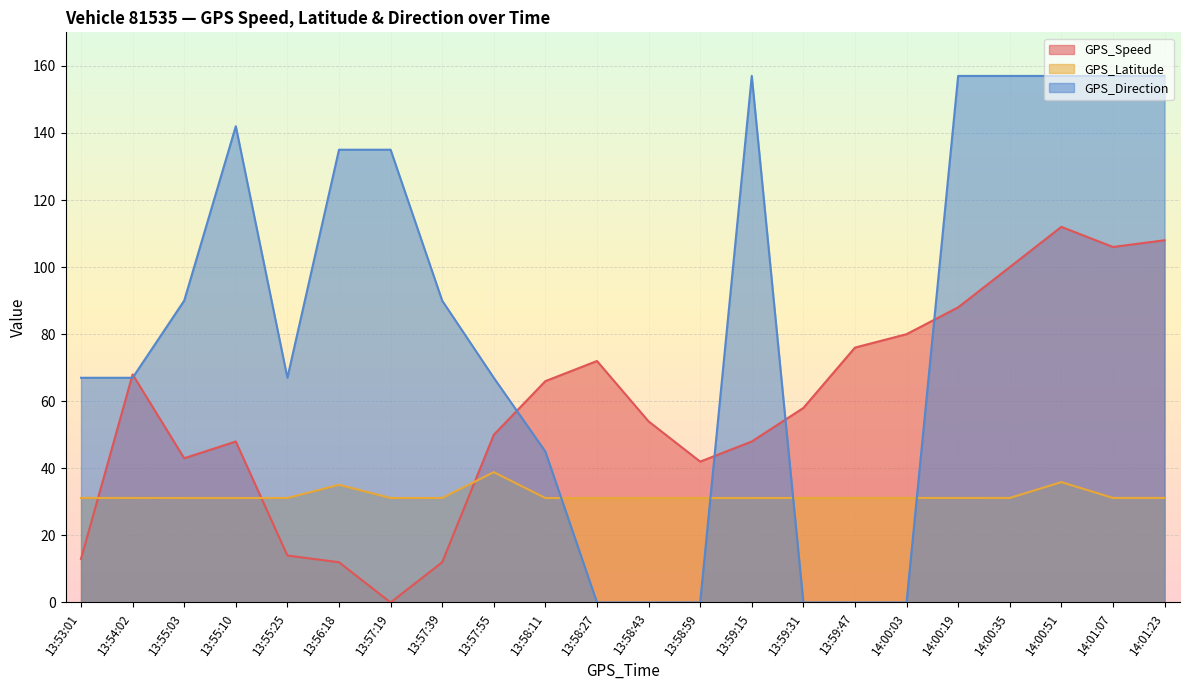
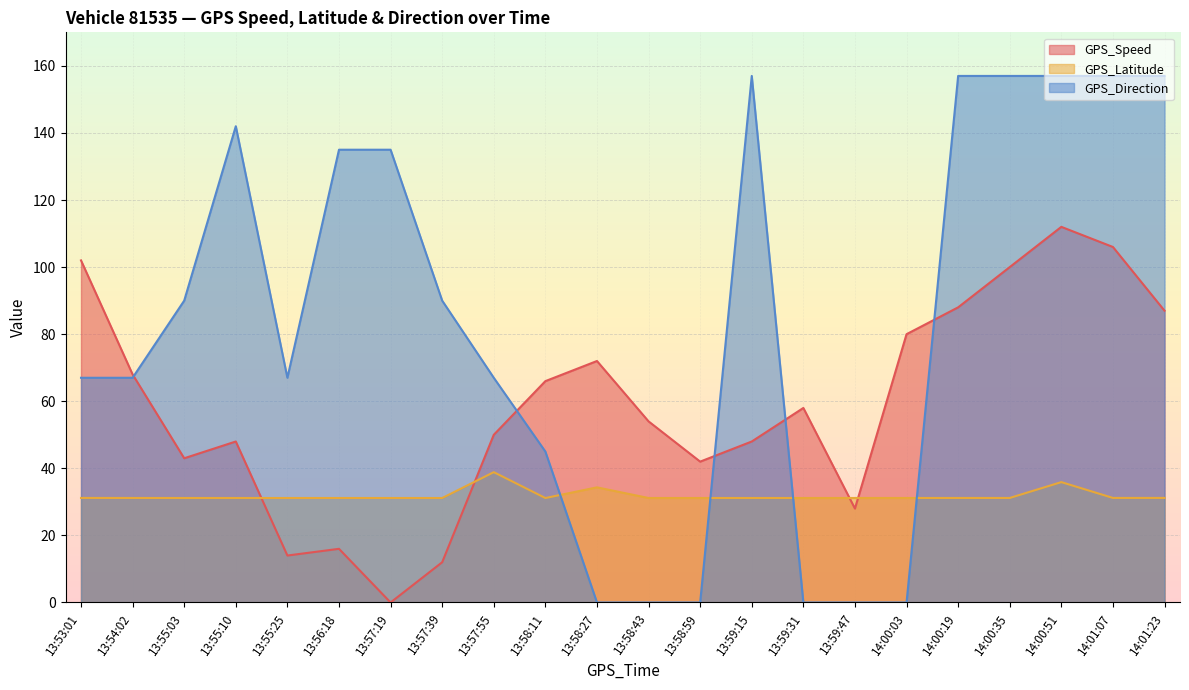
GPS_Speed, 13:53:01: 13 -> 102
GPS_Speed, 13:56:18: 12 -> 16
GPS_Latitude, 13:56:18: 35 -> 31
GPS_Latitude, 13:58:27: 31 -> 34
GPS_Speed, 13:59:47: 76 -> 28
GPS_Speed, 14:01:23: 108 -> 87
